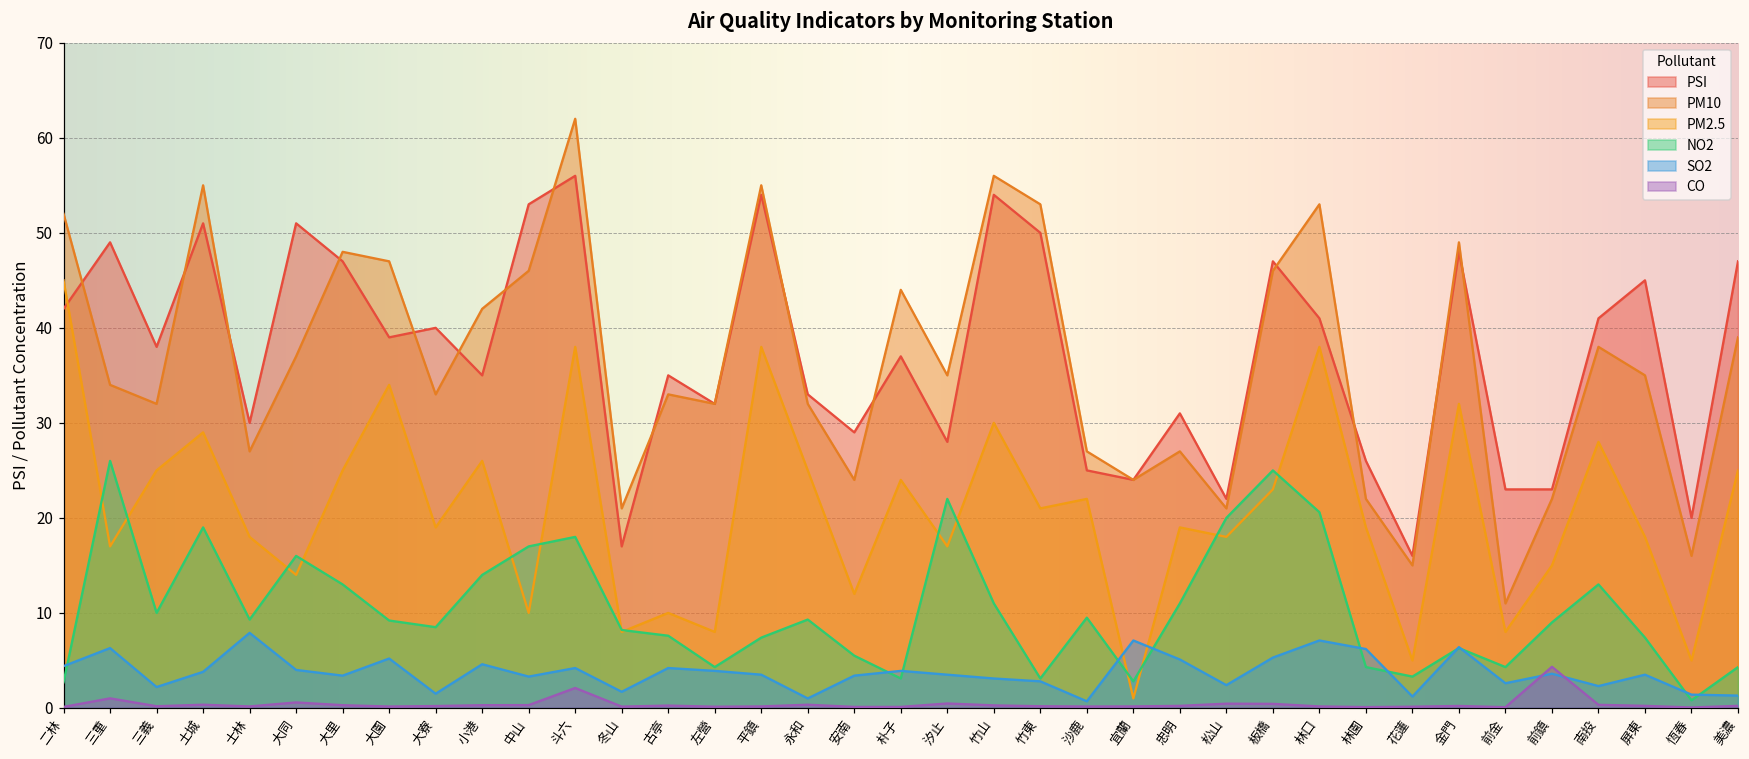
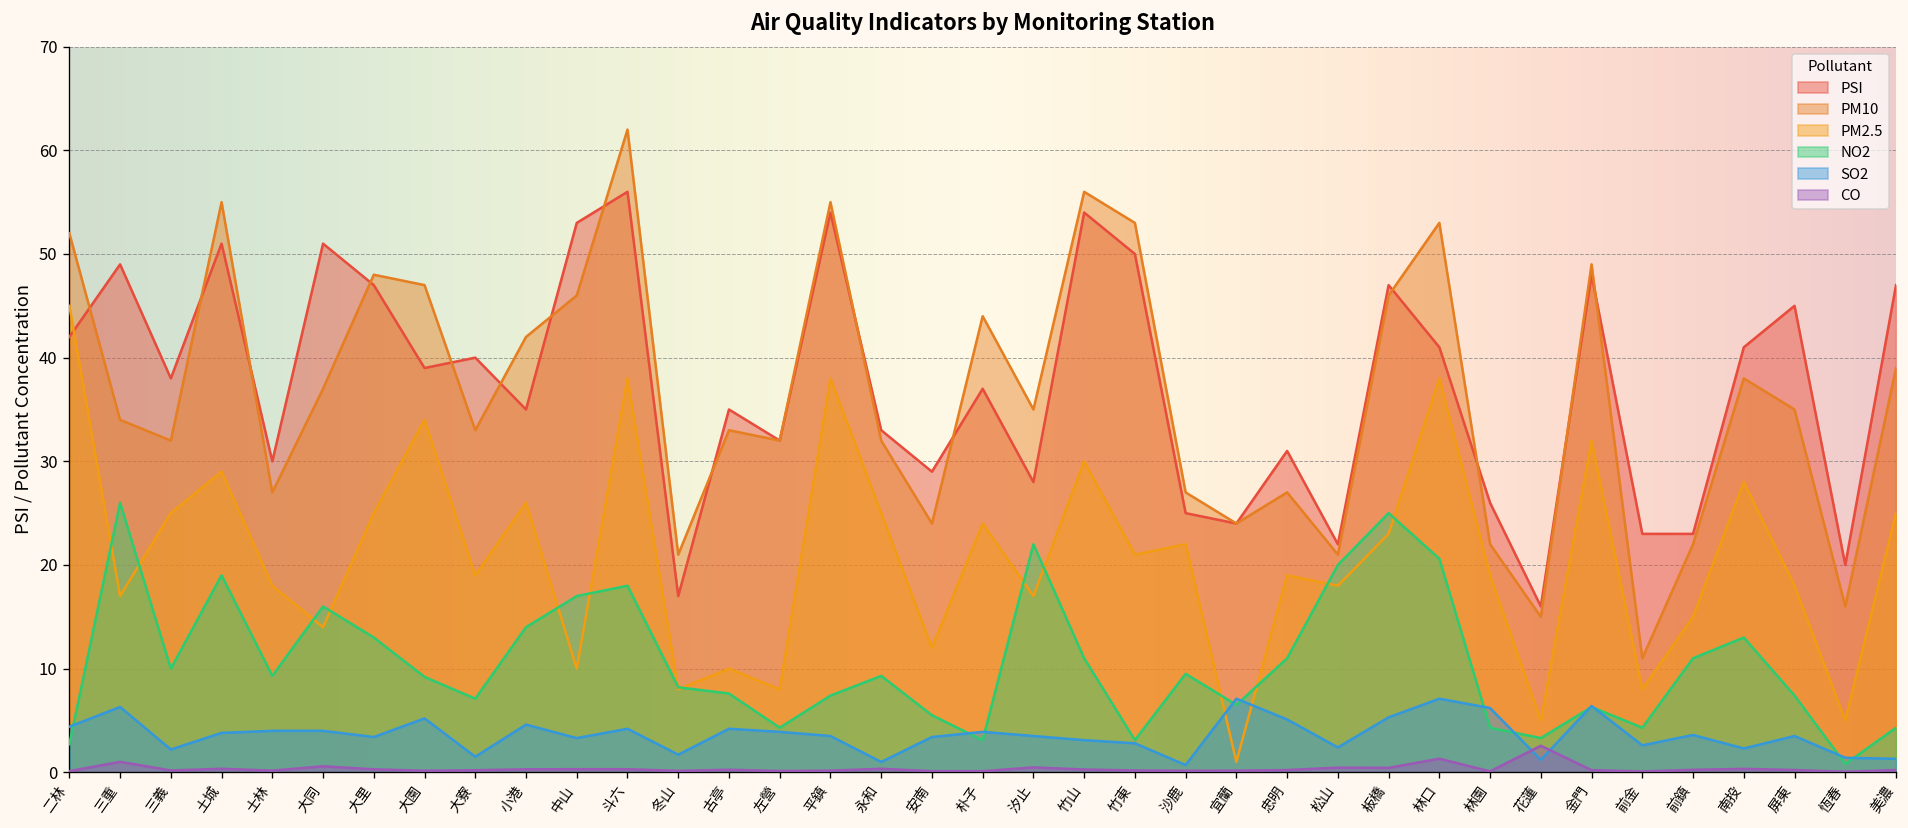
SO2, 士林: 8 -> 4
NO2, 大寮: 9 -> 7
CO, 斗六: 2 -> 0
NO2, 宜蘭: 3 -> 7
CO, 林口: 0 -> 1
CO, 花蓮: 0 -> 3
NO2, 前鎮: 9 -> 11
CO, 前鎮: 4 -> 0
